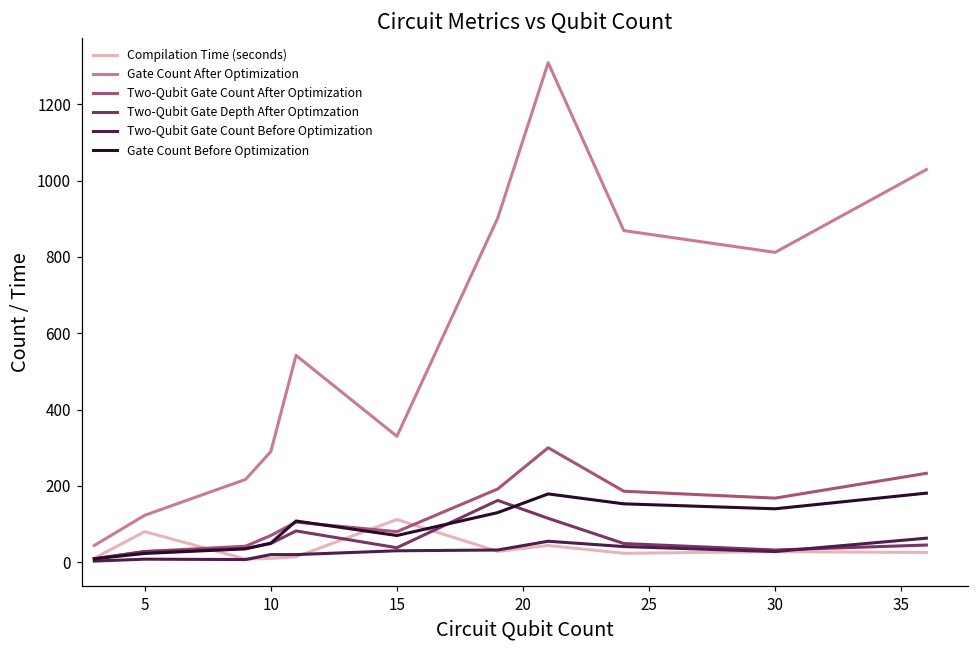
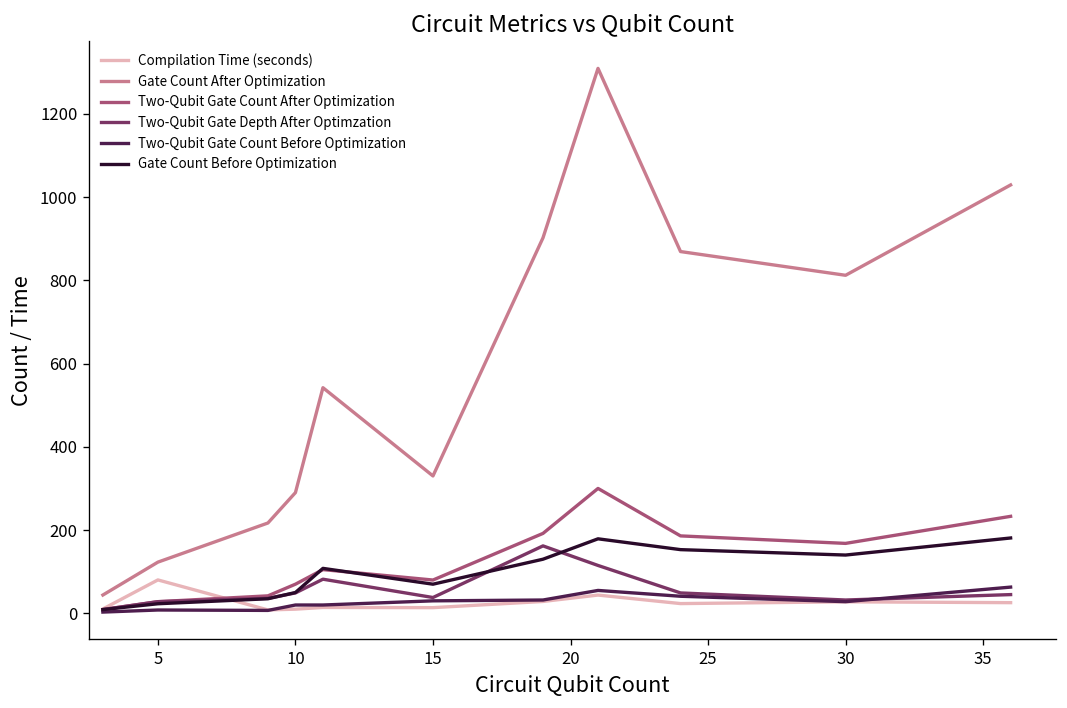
Compilation Time (seconds), 15: 110 -> 10
